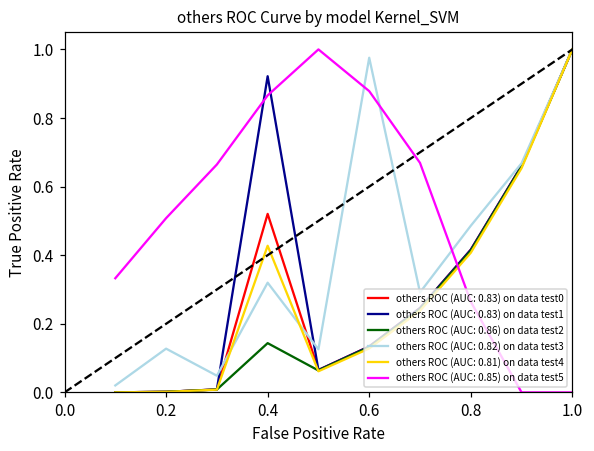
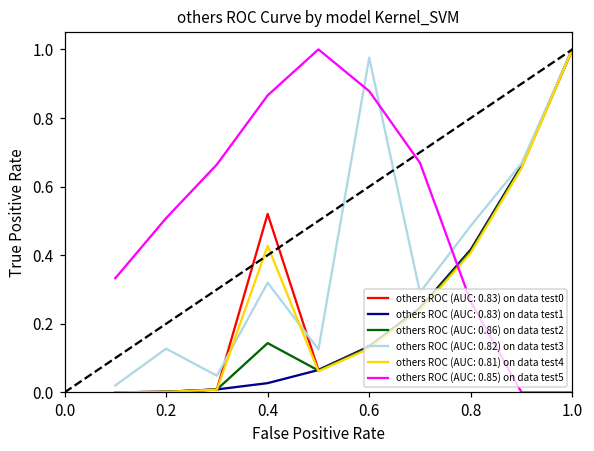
others ROC (AUC: 0.83) on data test1, 0.4: 0.92 -> 0.03
